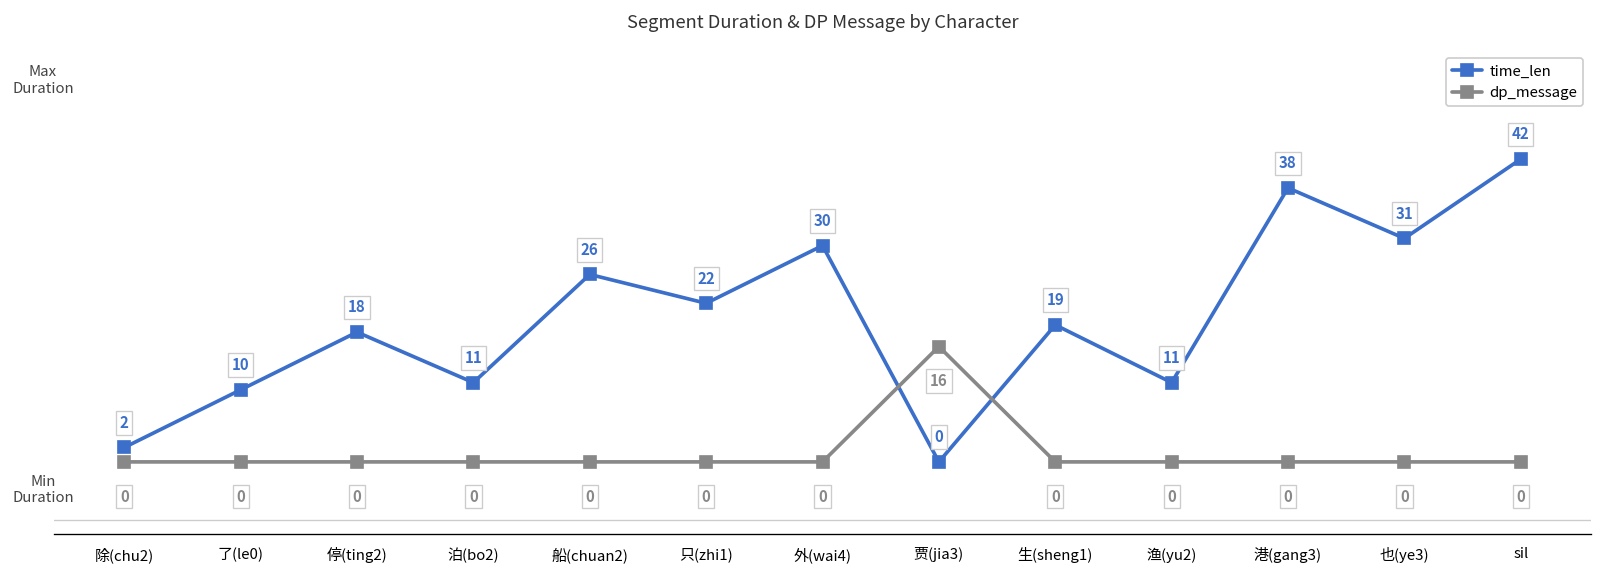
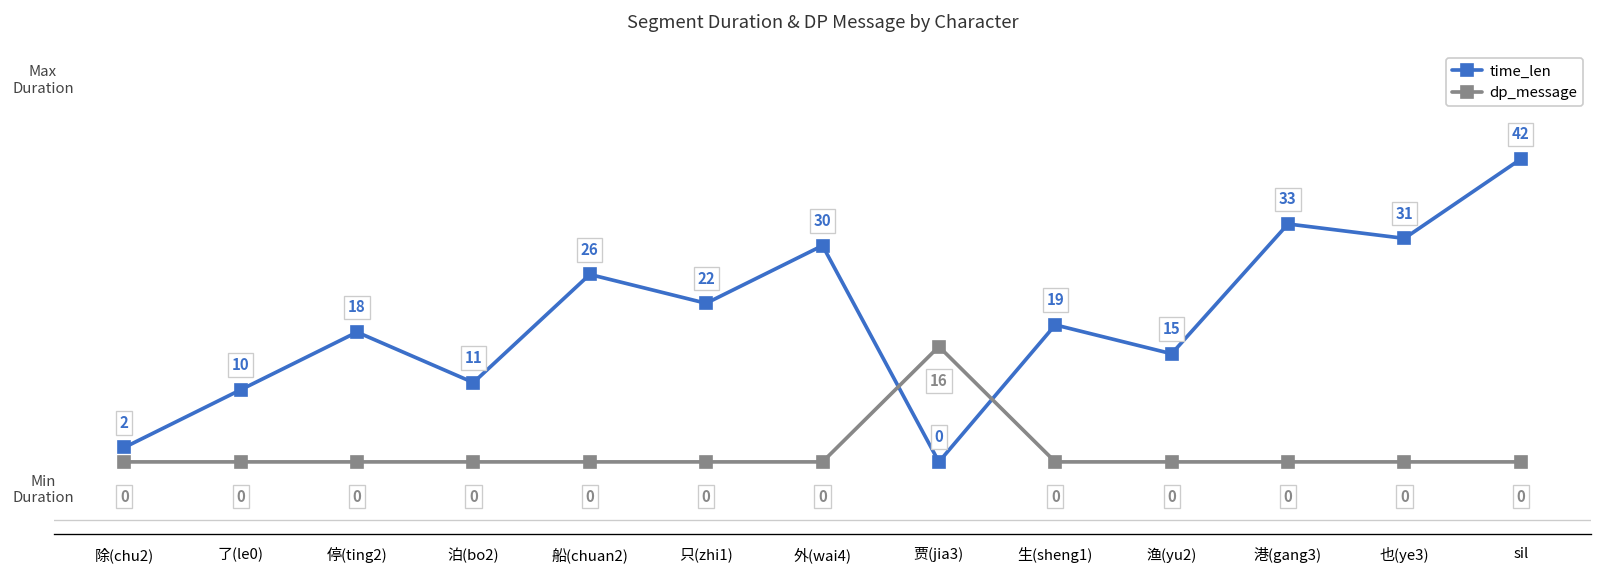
time_len, 渔(yu2): 11 -> 15
time_len, 港(gang3): 38 -> 33
